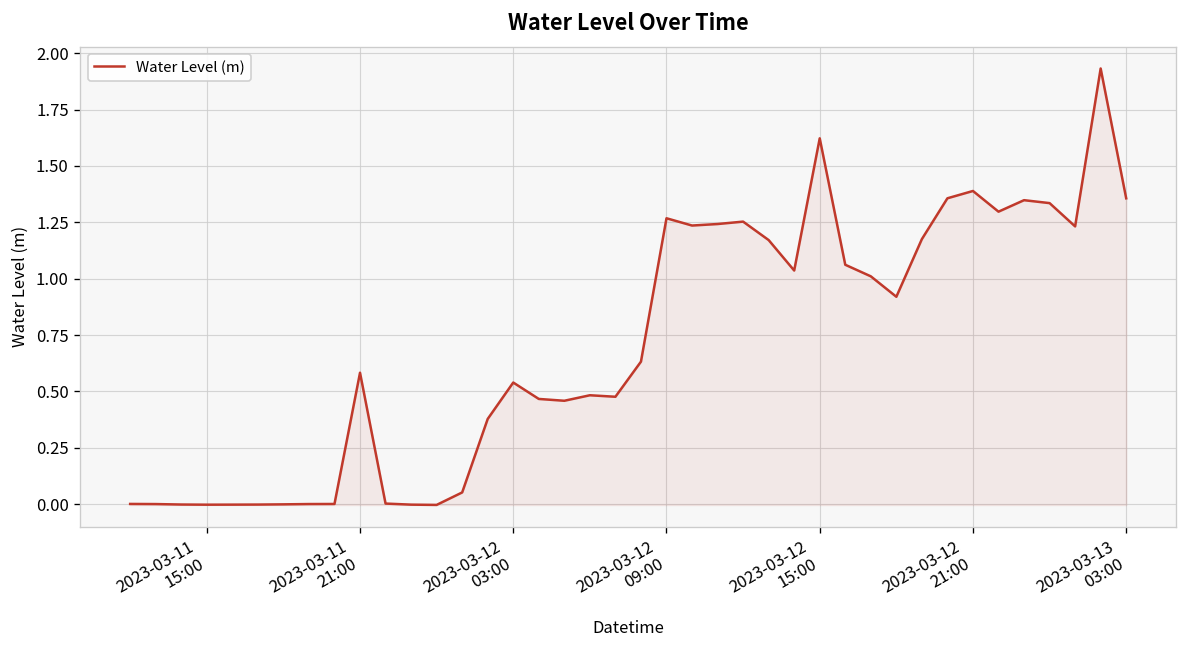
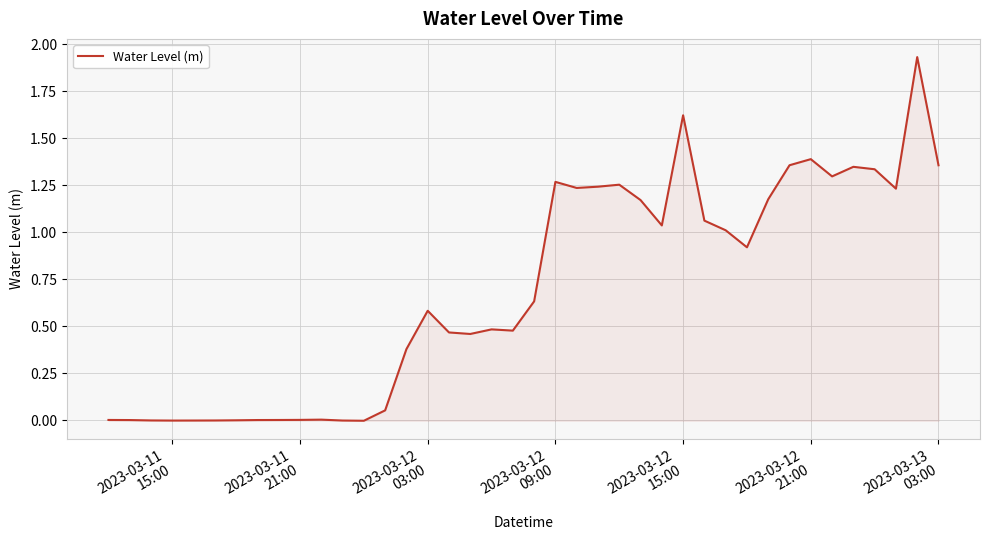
2023-03-11 21:00: 0.58 -> 0.00
2023-03-12 03:00: 0.54 -> 0.58
